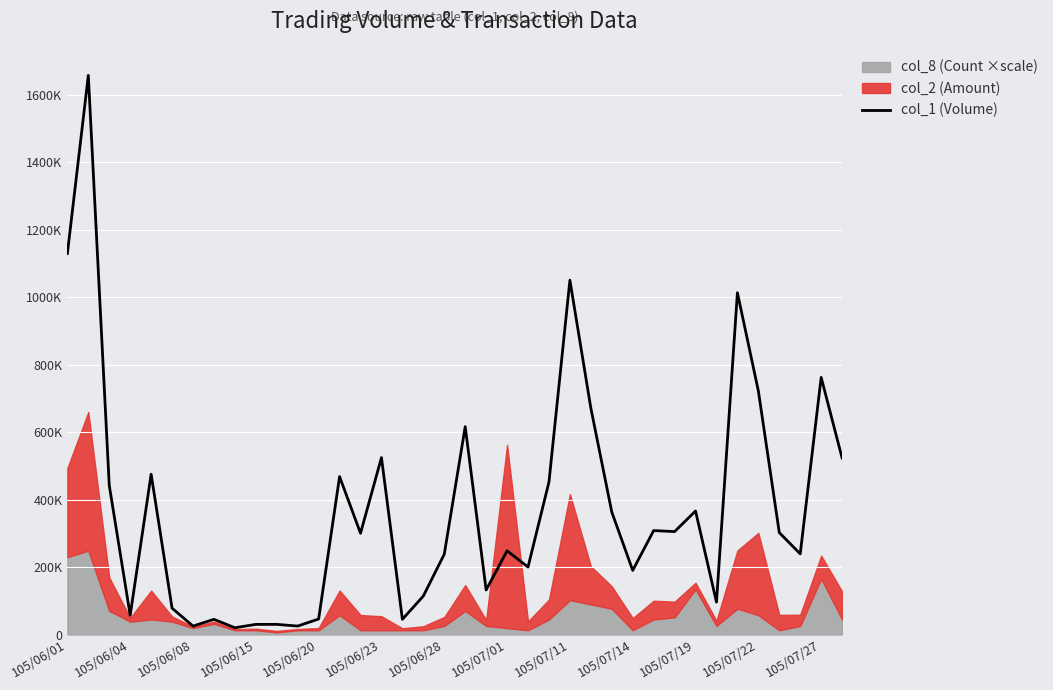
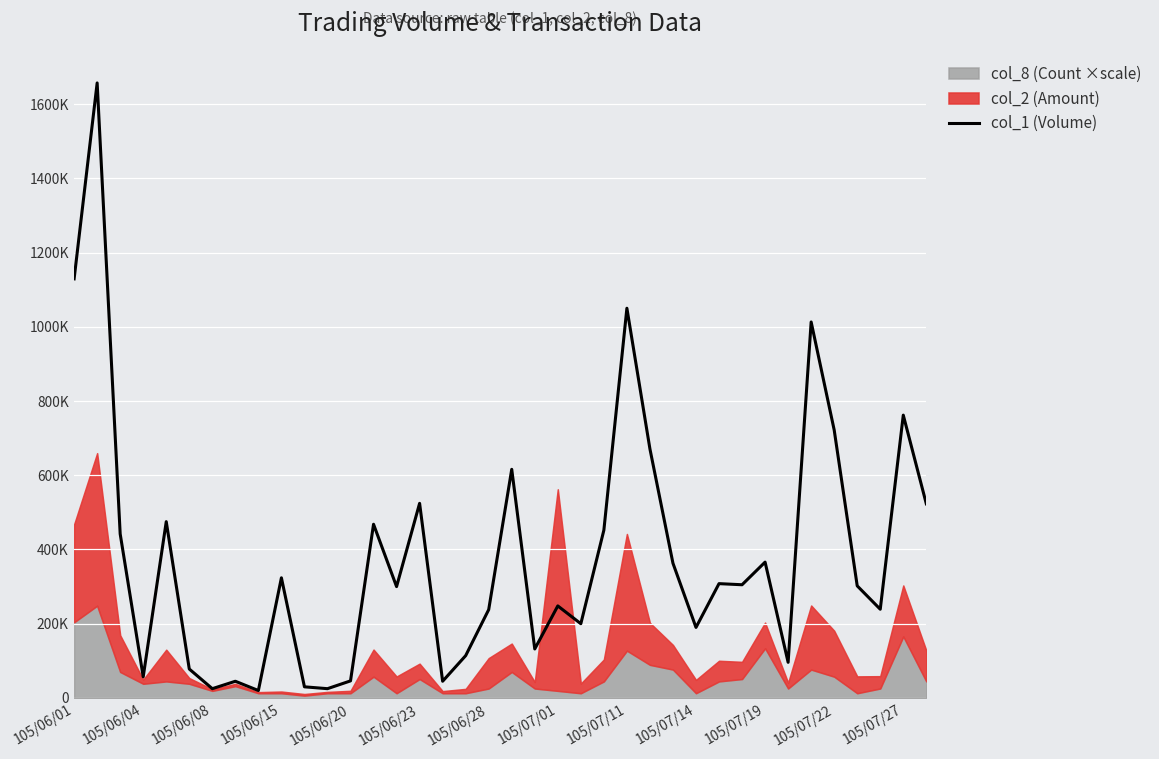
col_8 (Count ×scale), 105/06/01: 230000 -> 200000
col_1 (Volume), 105/06/15: 30000 -> 320000
col_8 (Count ×scale), 105/06/23: 10000 -> 50000
col_2 (Amount), 105/06/28: 30000 -> 80000
col_8 (Count ×scale), 105/07/11: 100000 -> 130000
col_2 (Amount), 105/07/19: 20000 -> 70000
col_2 (Amount), 105/07/22: 240000 -> 120000
col_2 (Amount), 105/07/27: 70000 -> 140000
